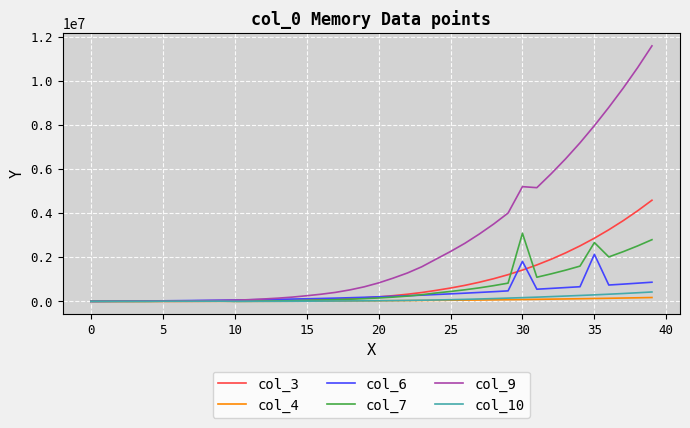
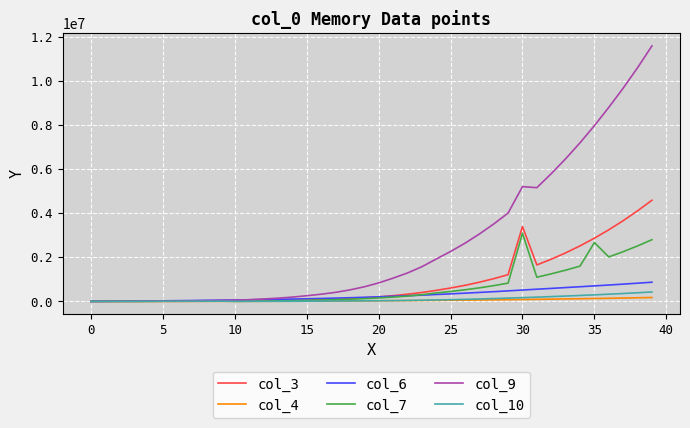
col_3, 30: 1400000 -> 3400000
col_6, 30: 1800000 -> 500000
col_6, 35: 2100000 -> 700000
